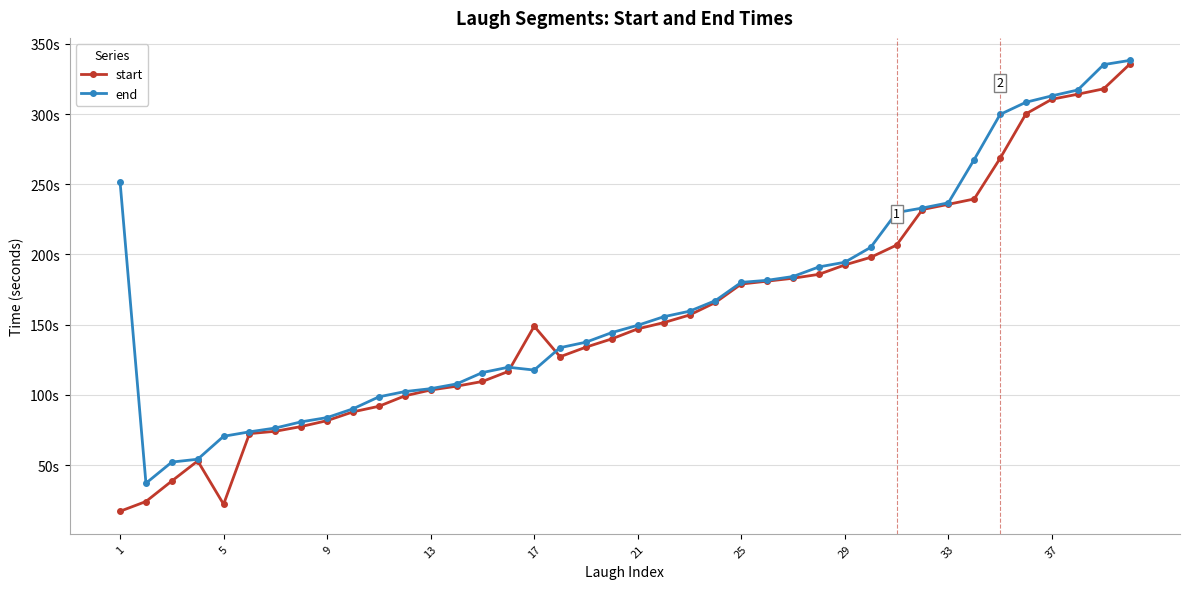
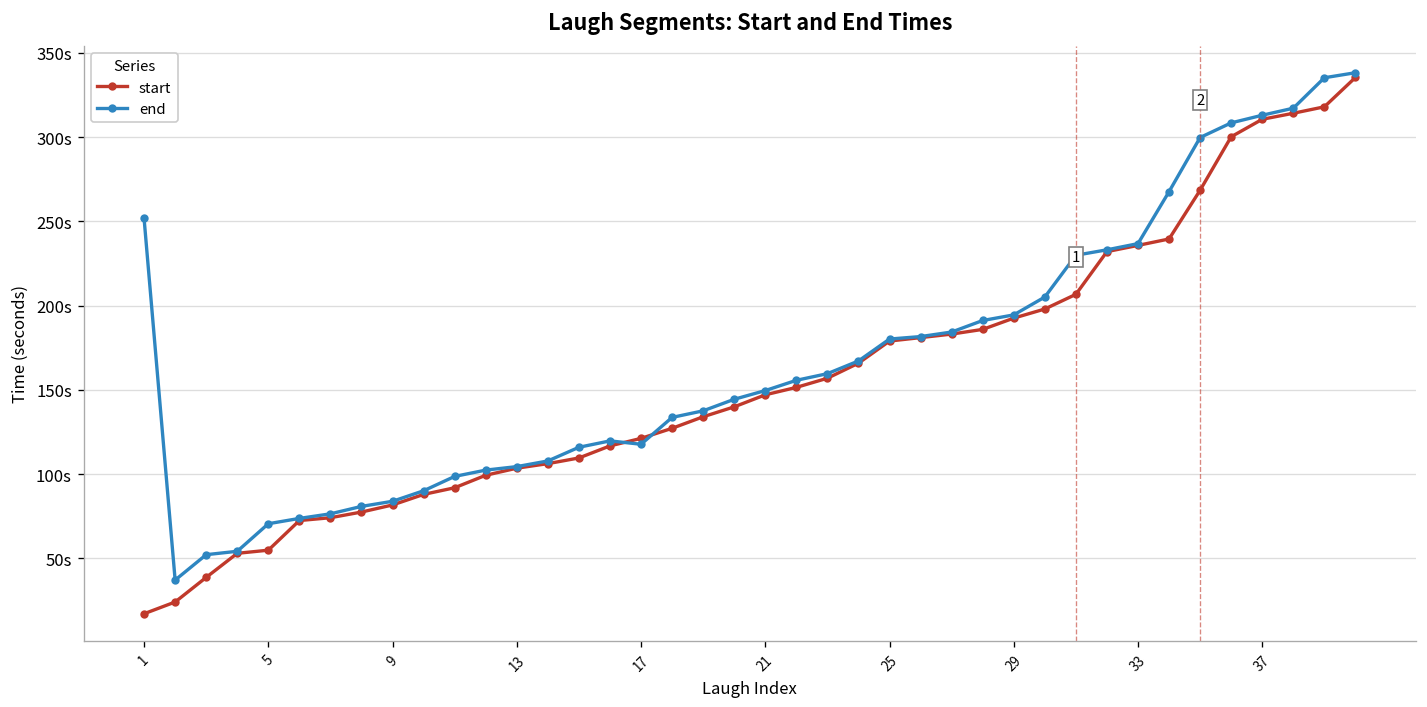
start, 5: 22s -> 55s
start, 17: 149s -> 121s
